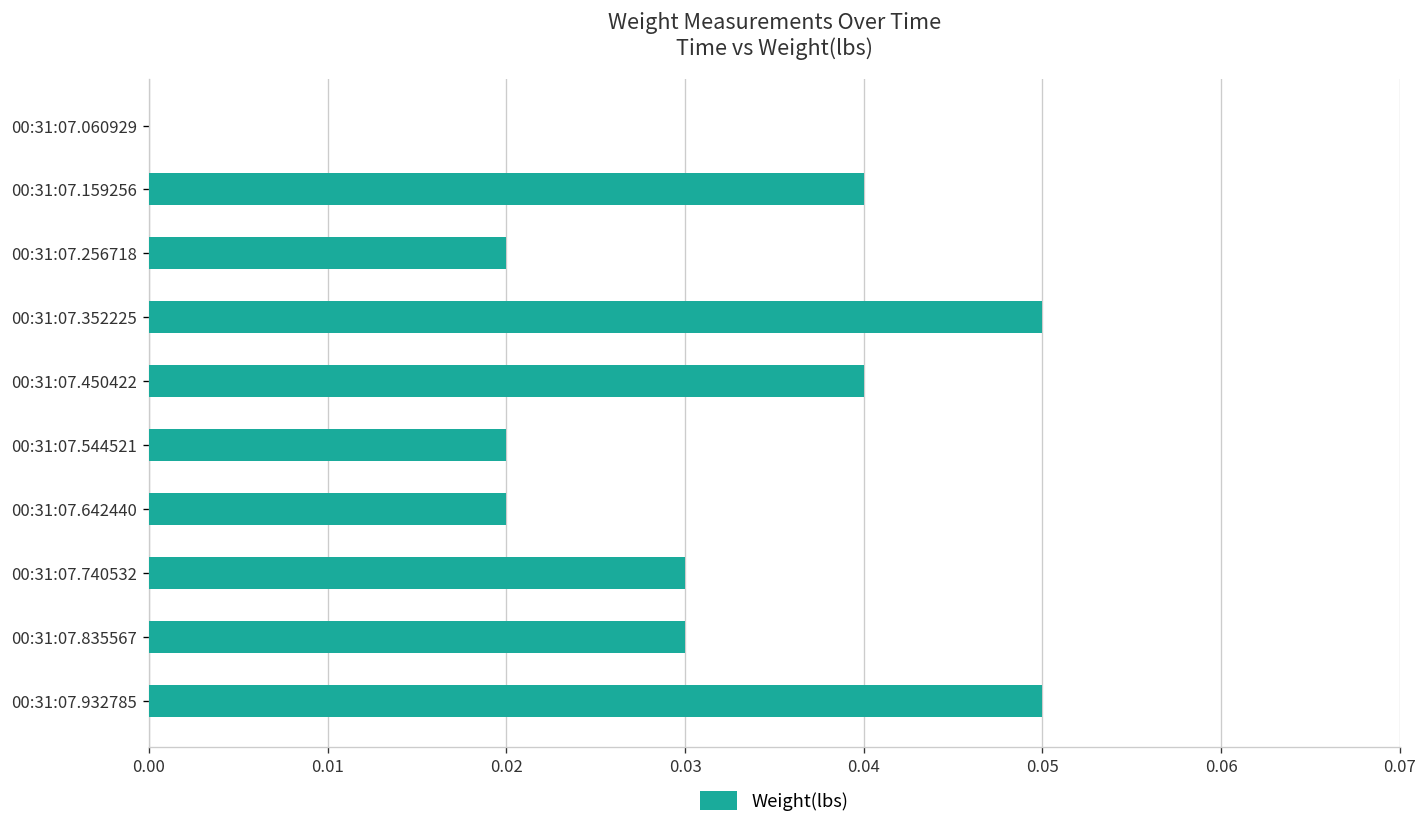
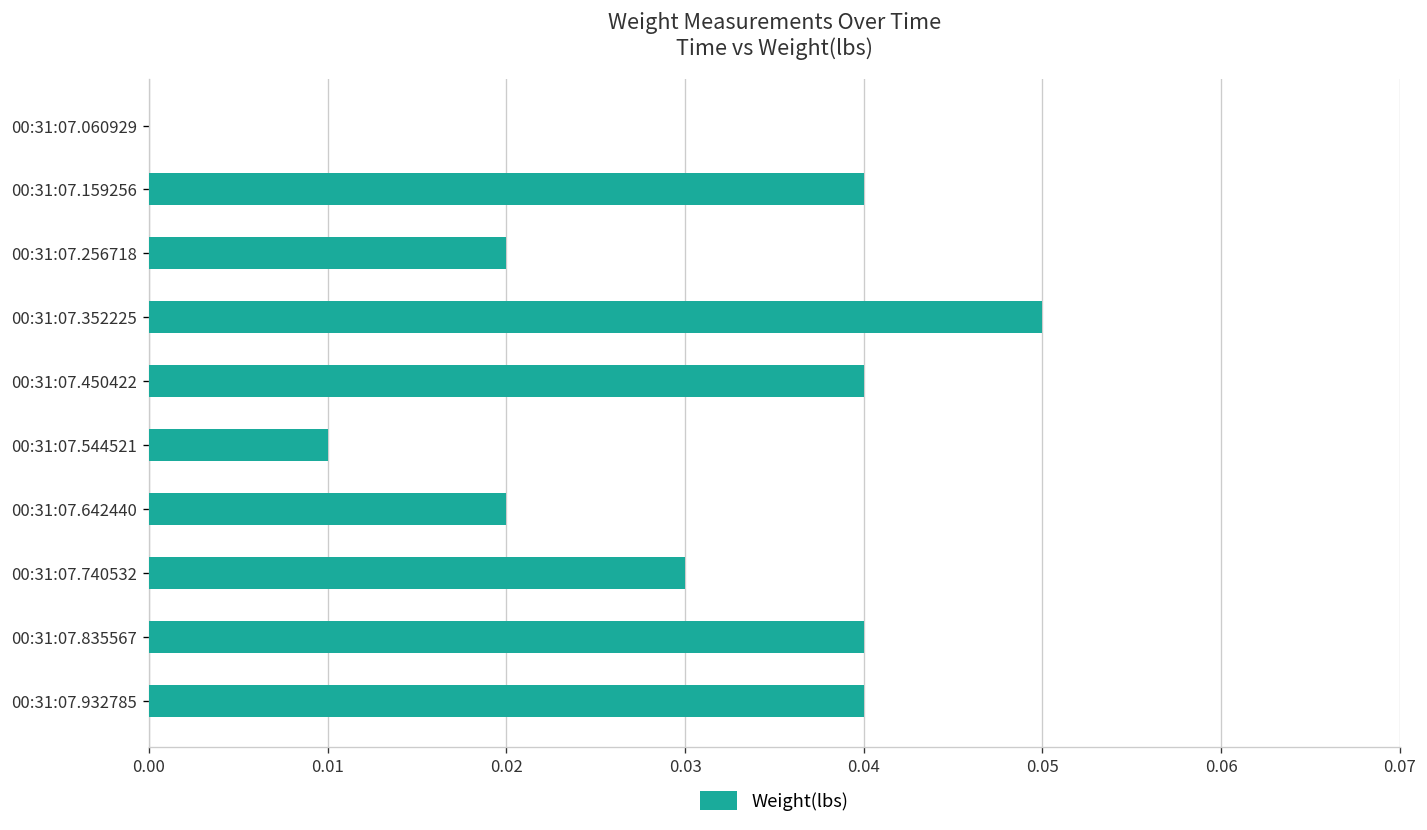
00:31:07.544521: 0.02 -> 0.01
00:31:07.835567: 0.03 -> 0.04
00:31:07.932785: 0.05 -> 0.04
